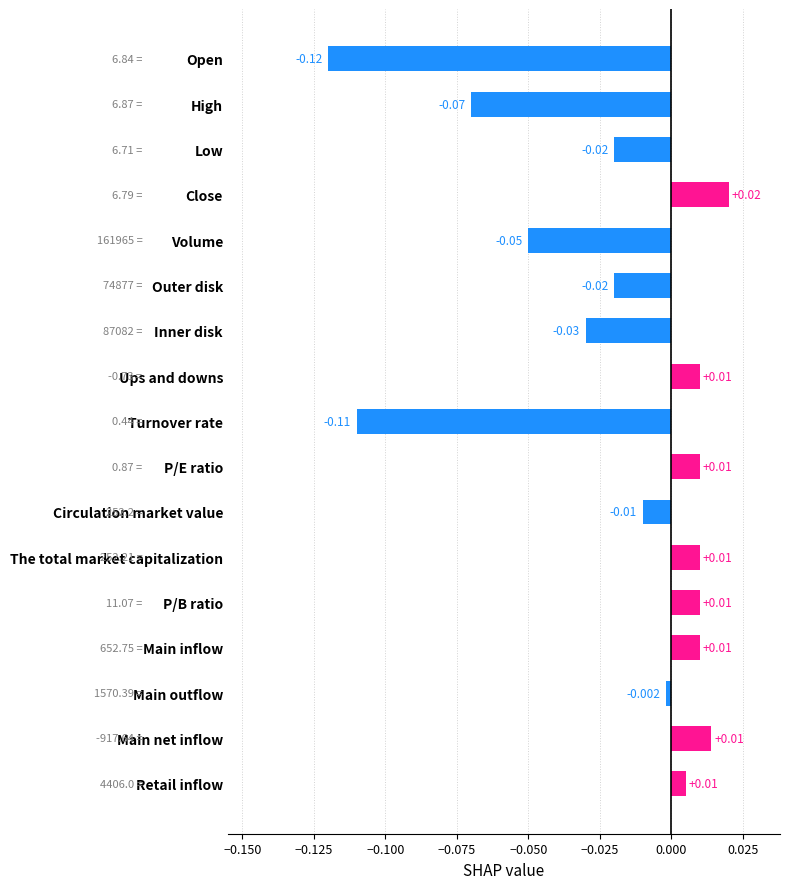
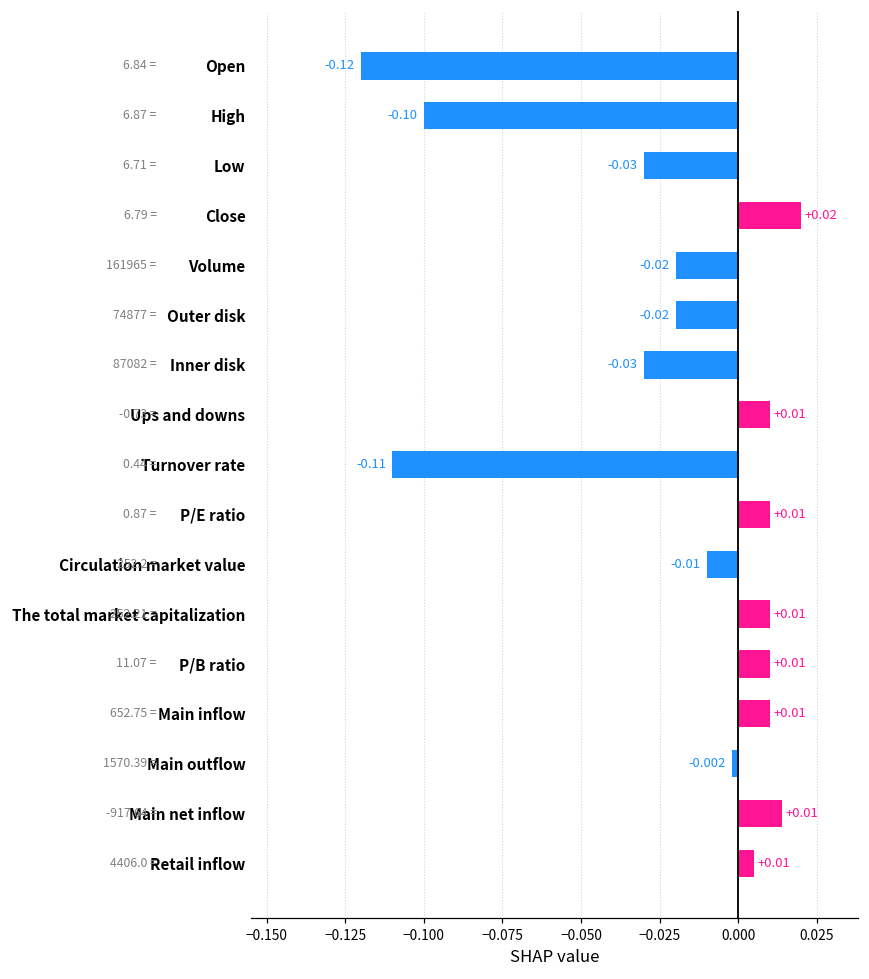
High: -0.07 -> -0.10
Low: -0.02 -> -0.03
Volume: -0.05 -> -0.02
